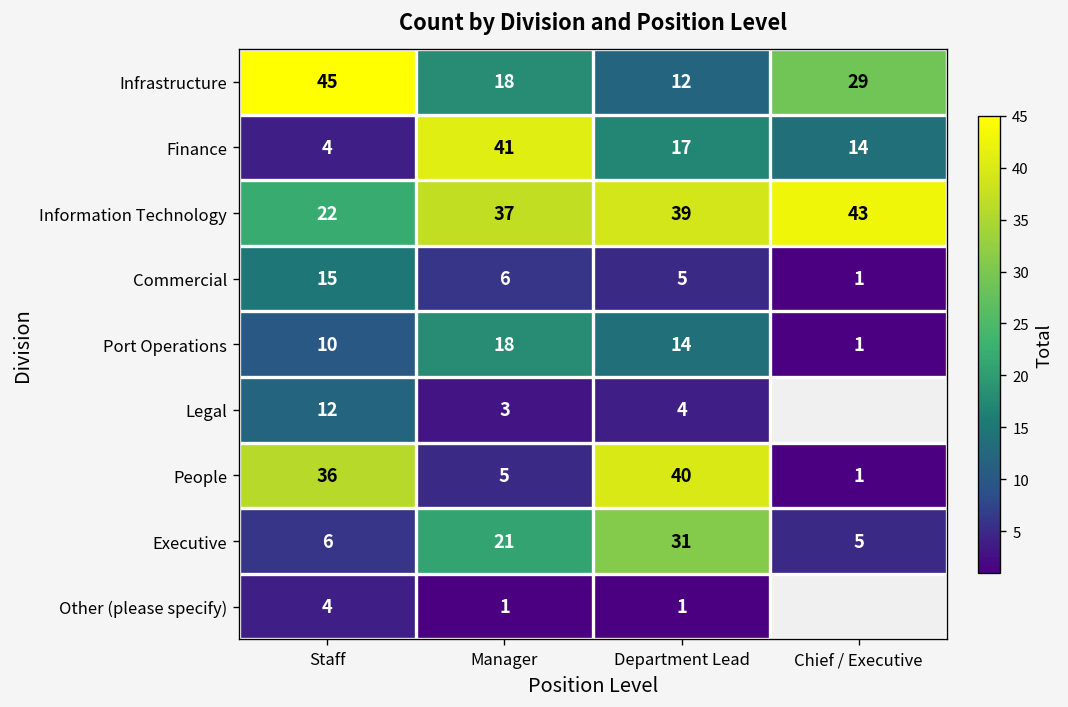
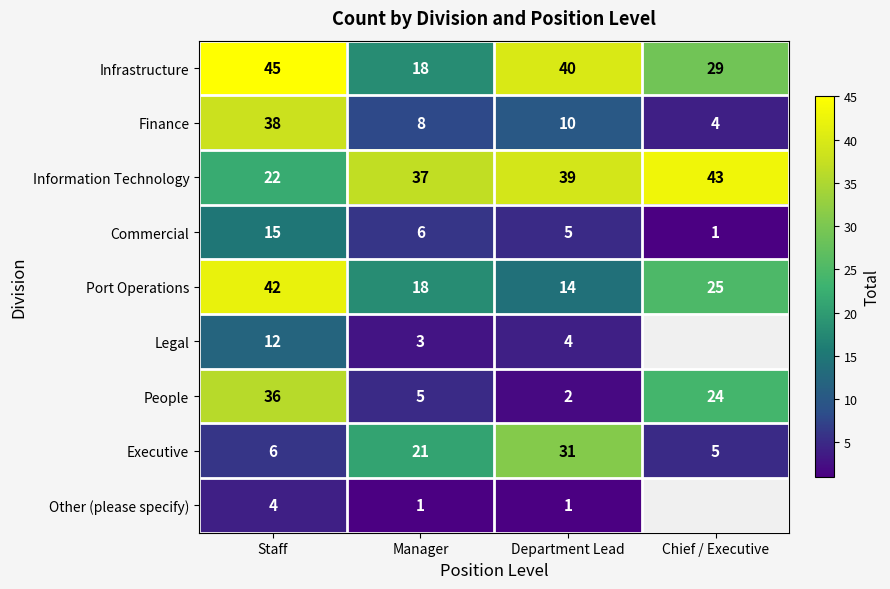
Infrastructure, Department Lead: 12 -> 40
Finance, Staff: 4 -> 38
Finance, Manager: 41 -> 8
Finance, Department Lead: 17 -> 10
Finance, Chief / Executive: 14 -> 4
Port Operations, Staff: 10 -> 42
Port Operations, Chief / Executive: 1 -> 25
People, Department Lead: 40 -> 2
People, Chief / Executive: 1 -> 24
